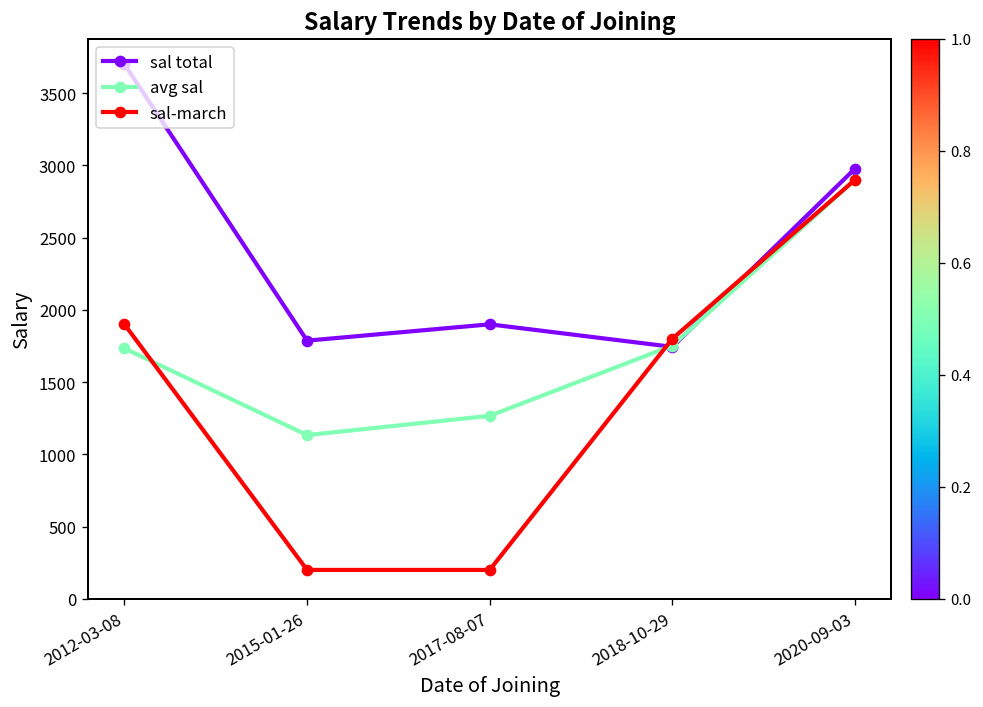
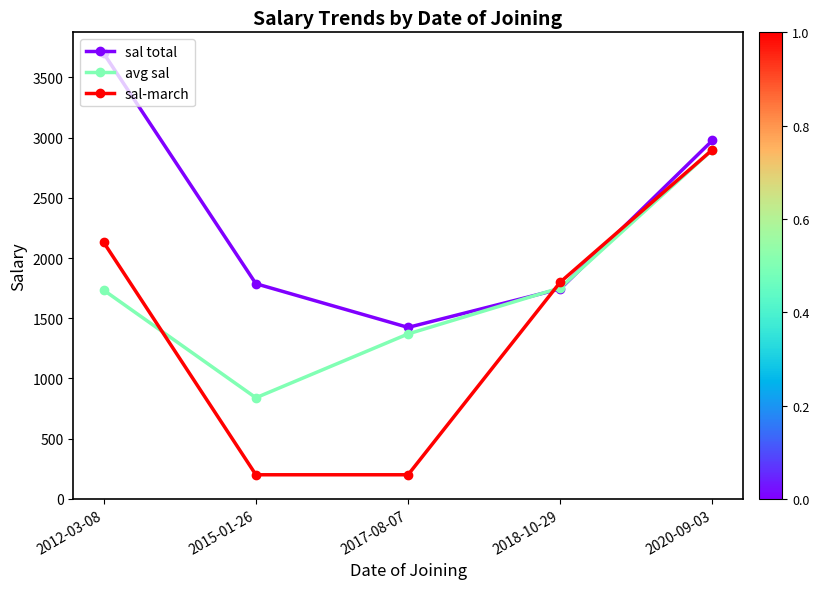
sal-march, 2012-03-08: 1900 -> 2130
avg sal, 2015-01-26: 1130 -> 840
sal total, 2017-08-07: 1900 -> 1420
avg sal, 2017-08-07: 1270 -> 1370
